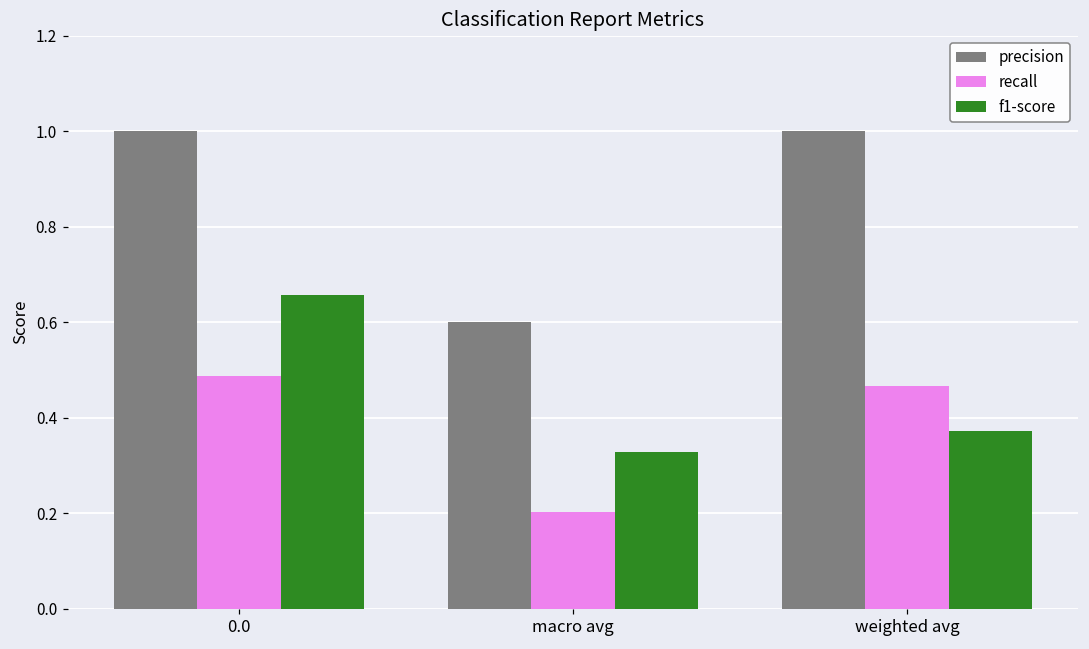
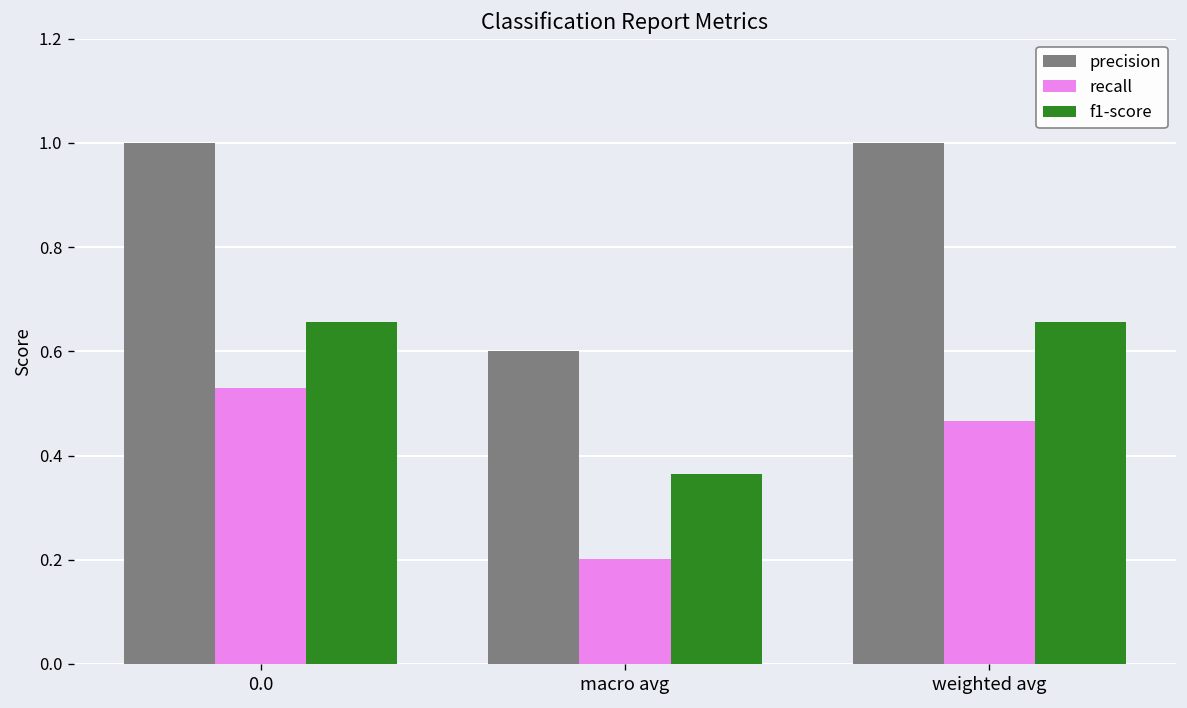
recall, 0.0: 0.49 -> 0.53
f1-score, macro avg: 0.33 -> 0.37
f1-score, weighted avg: 0.37 -> 0.66
